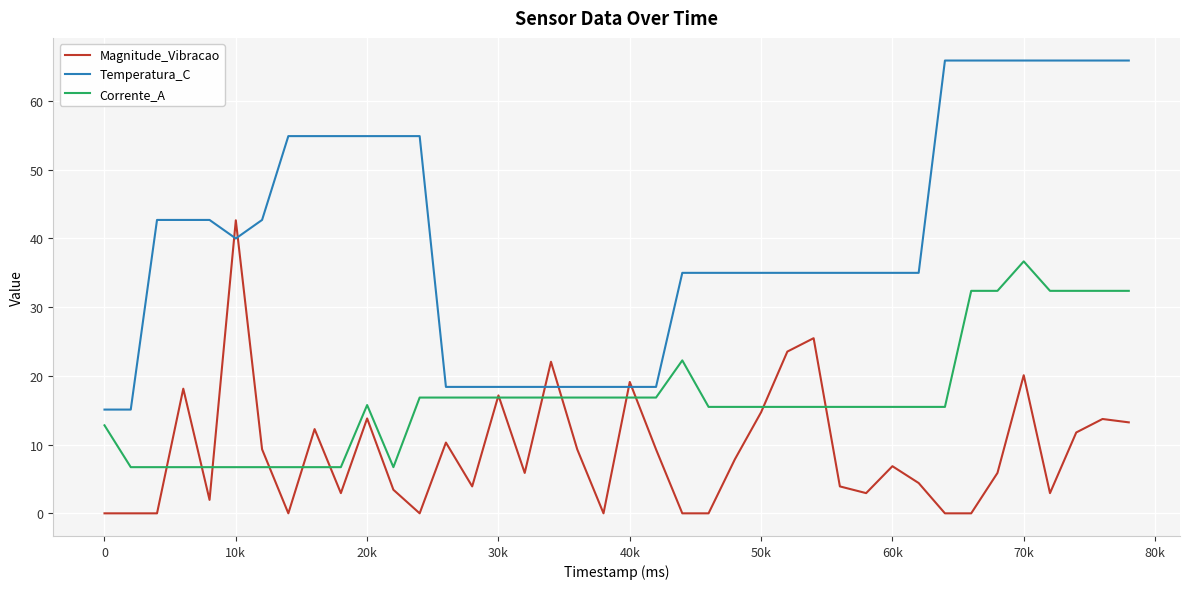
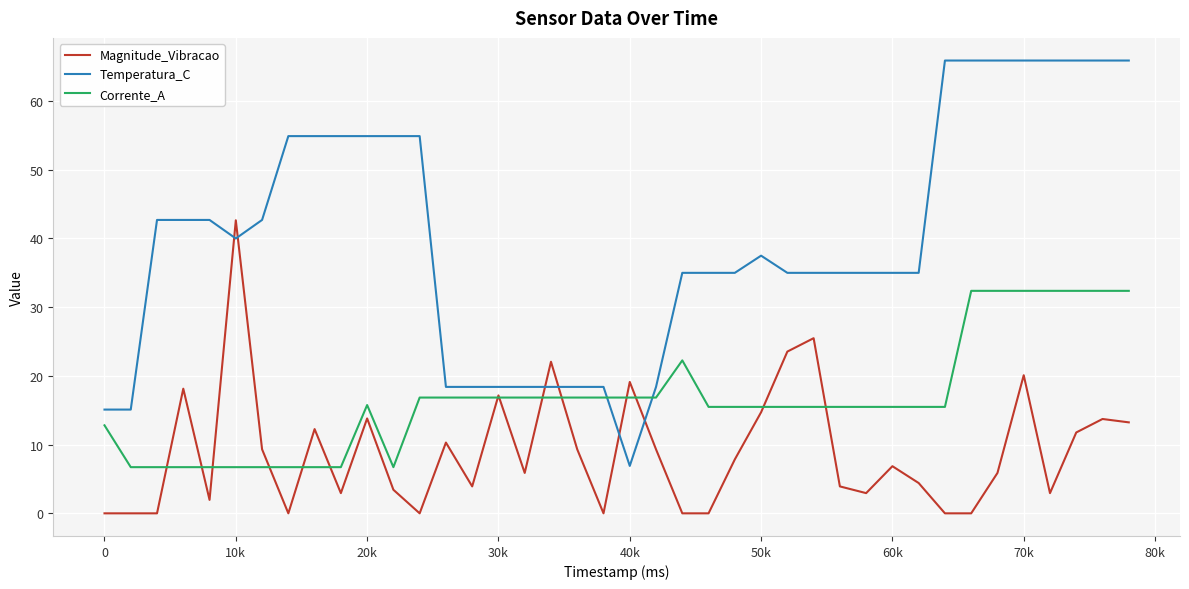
Temperatura_C, 40k: 18 -> 7
Temperatura_C, 50k: 35 -> 38
Corrente_A, 70k: 37 -> 32
